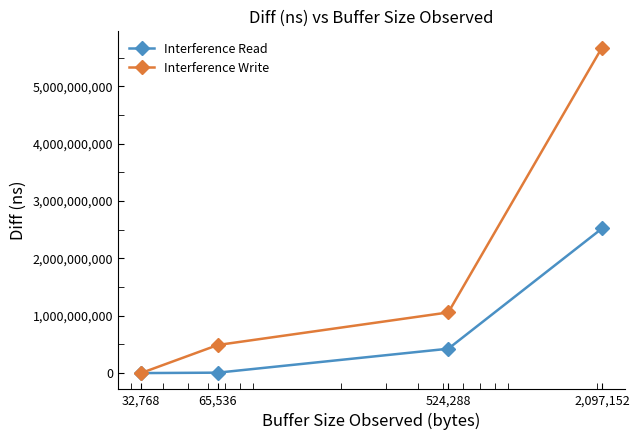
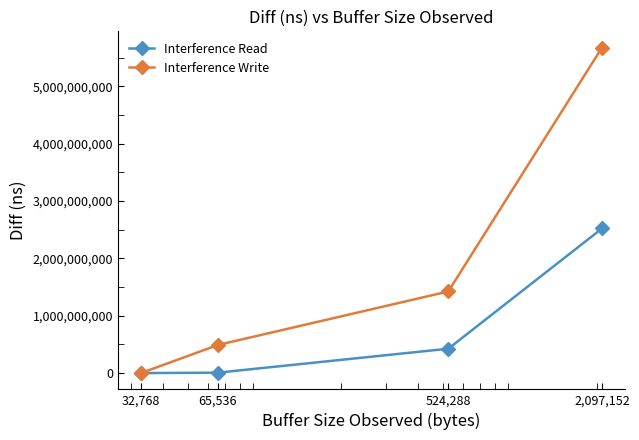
Interference Write, 524,288: 1,100,000,000 -> 1,400,000,000
